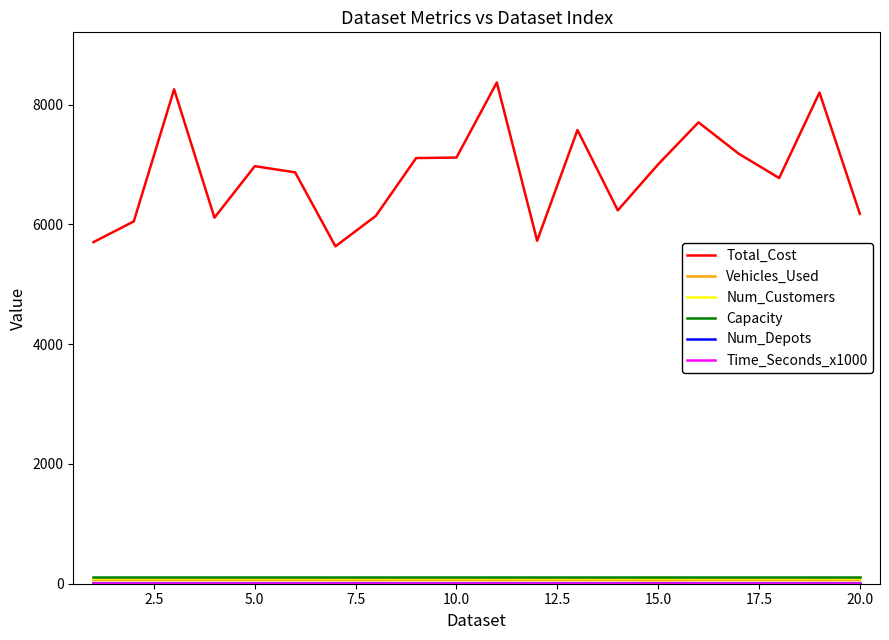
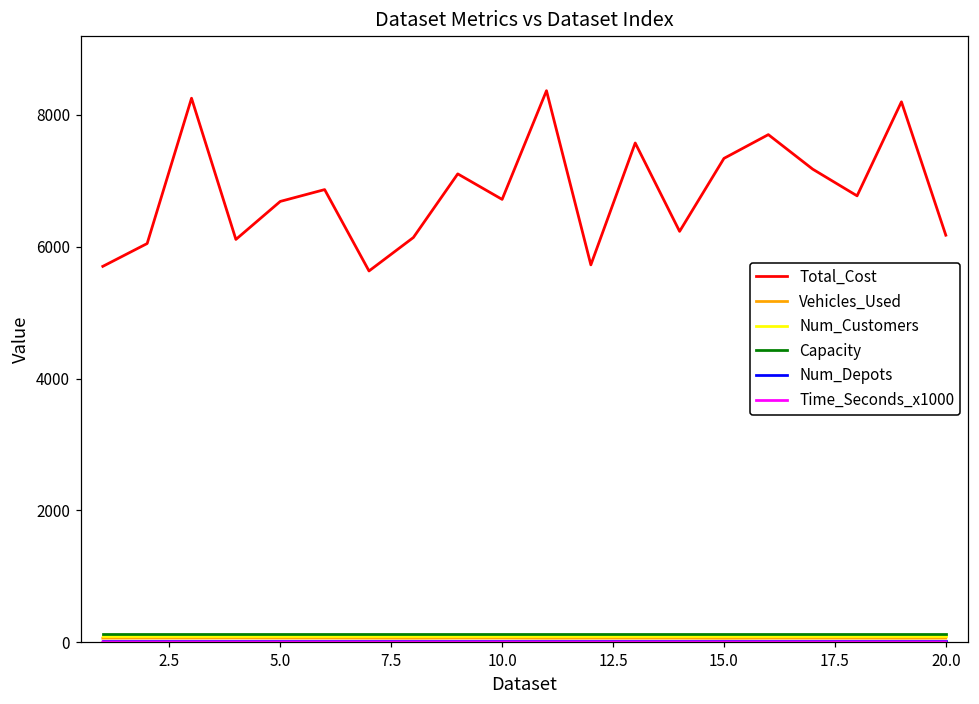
Total_Cost, 5.0: 7000 -> 6700
Total_Cost, 10.0: 7100 -> 6700
Total_Cost, 15.0: 7000 -> 7300
